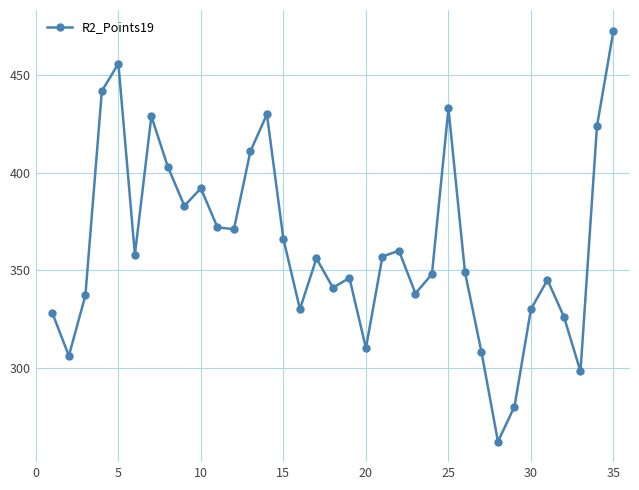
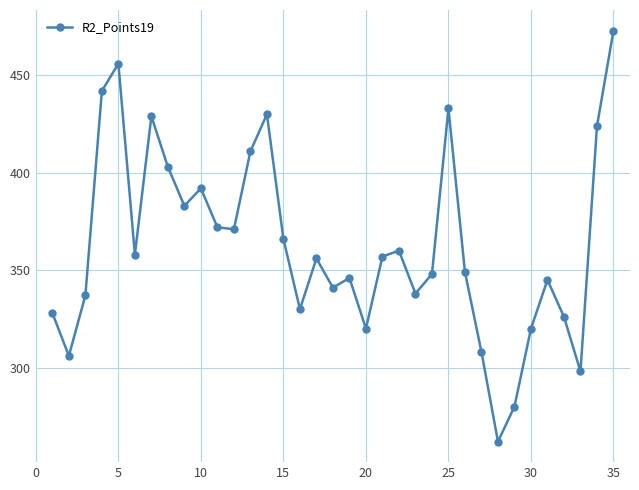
20: 310 -> 320
30: 330 -> 320
